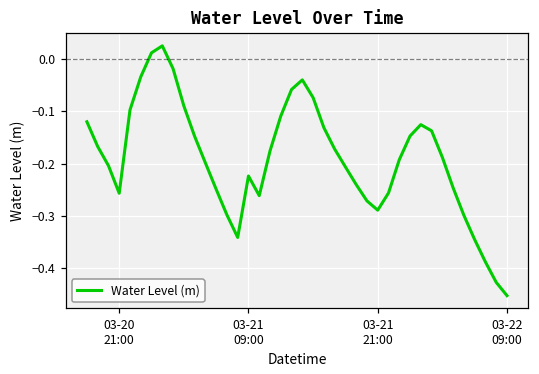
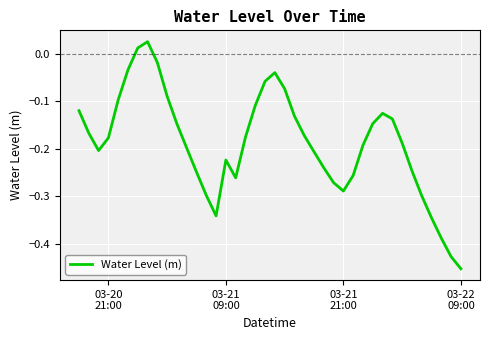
03-20 21:00: -0.26 -> -0.18
